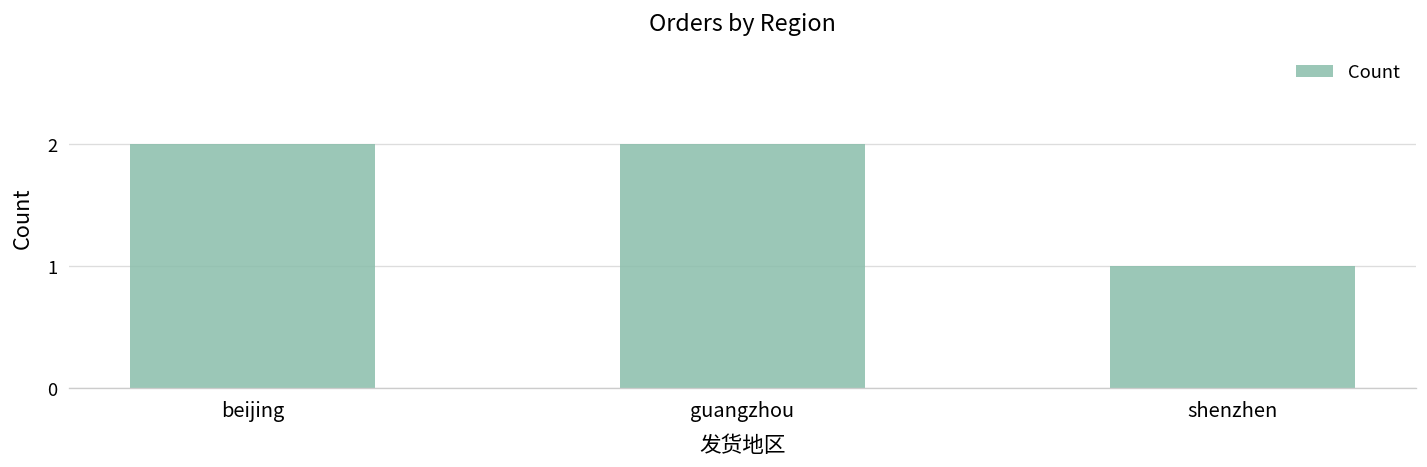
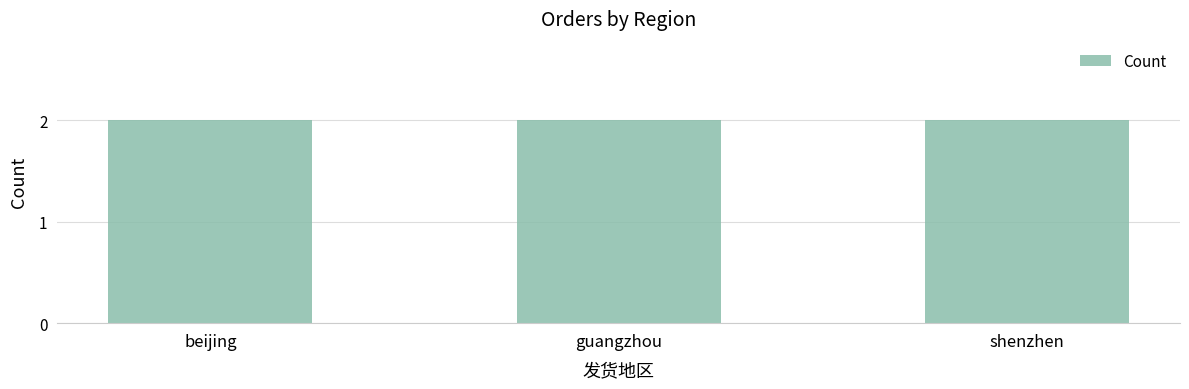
shenzhen: 1 -> 2
